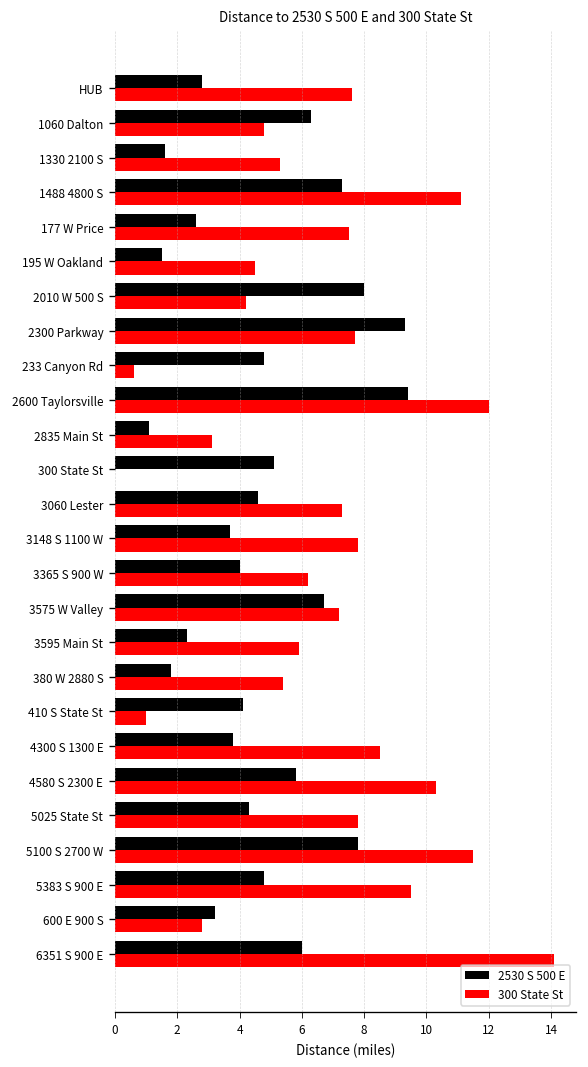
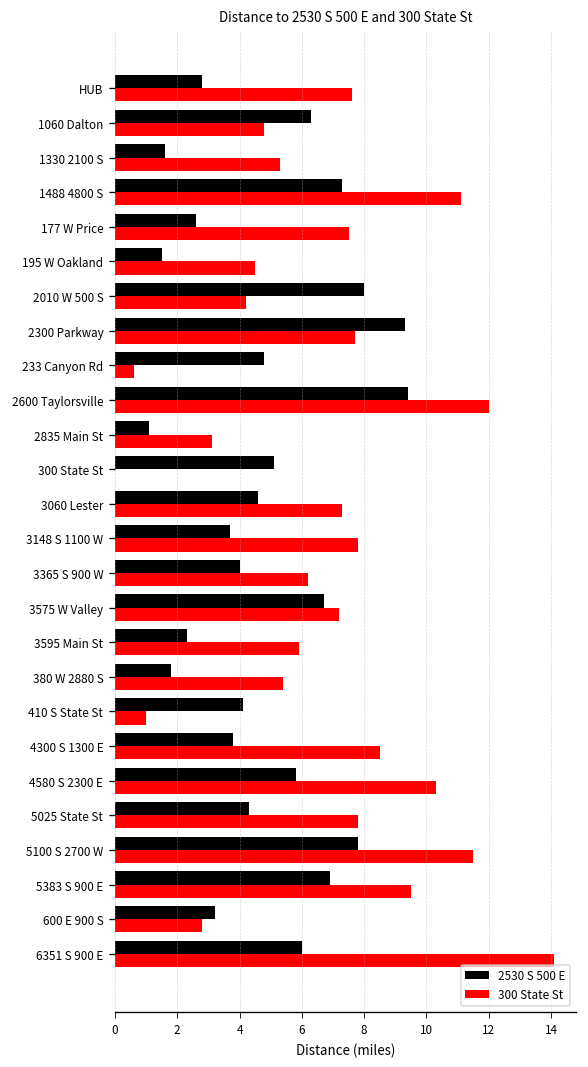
2530 S 500 E, 5383 S 900 E: 4.8 -> 6.9
